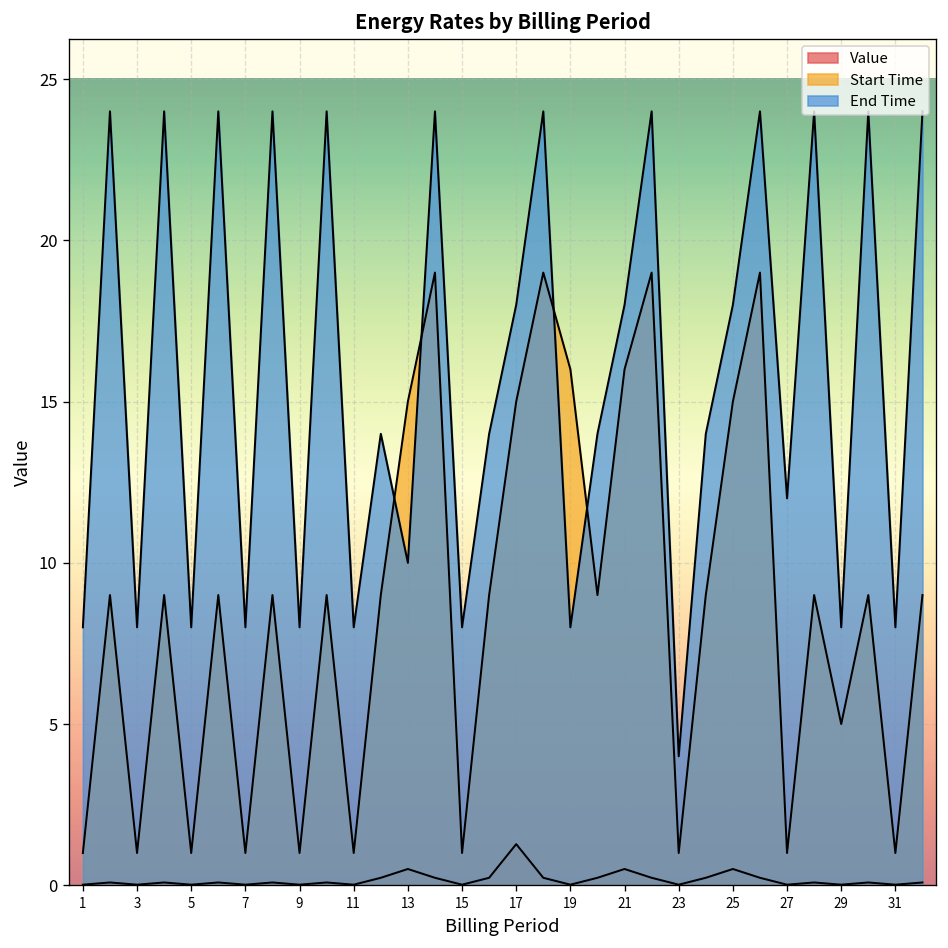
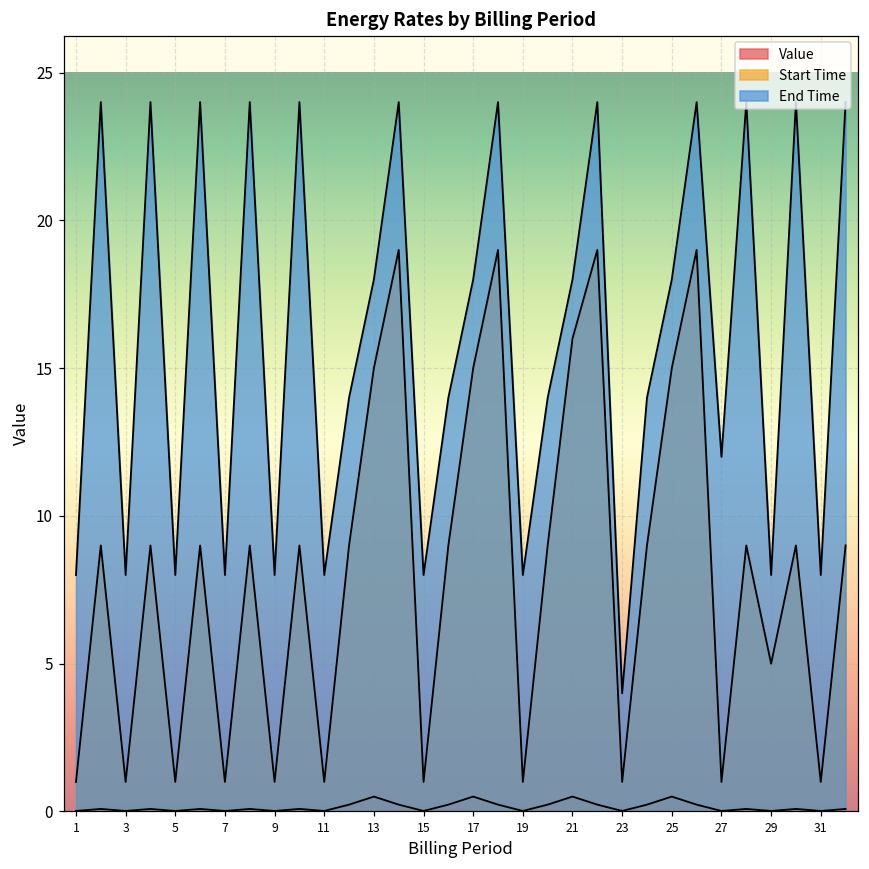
End Time, 13: 10 -> 18
Value, 17: 1.3 -> 0.5
Start Time, 19: 16 -> 1
